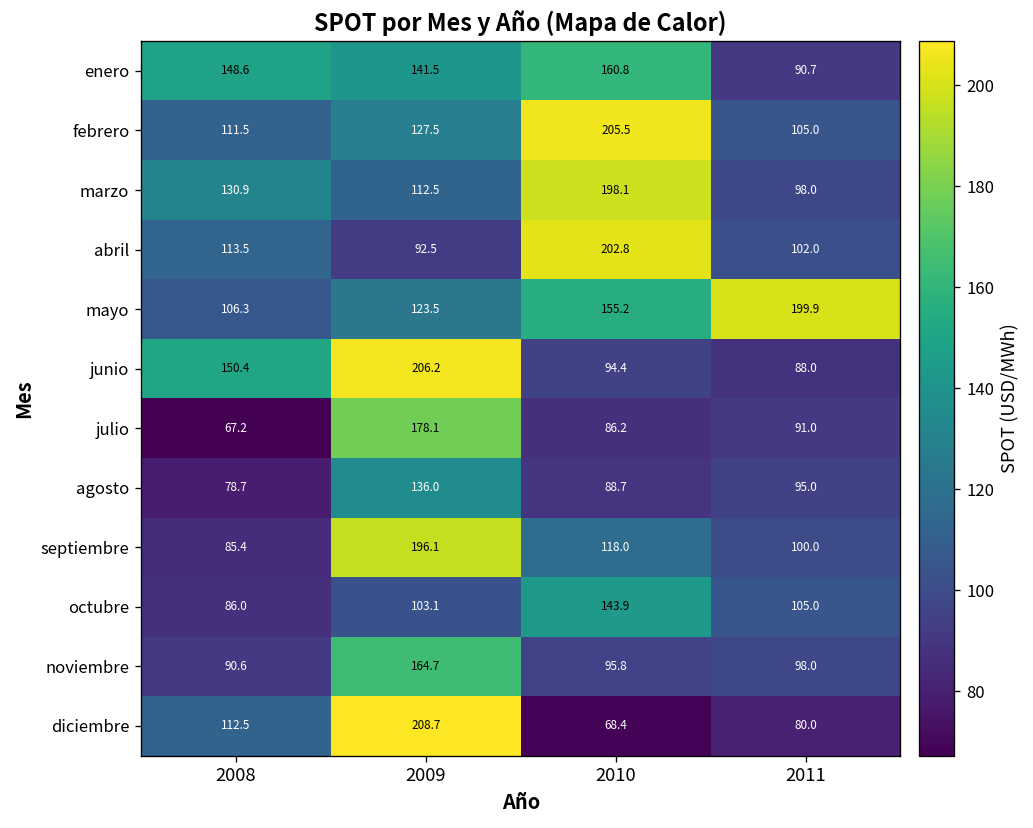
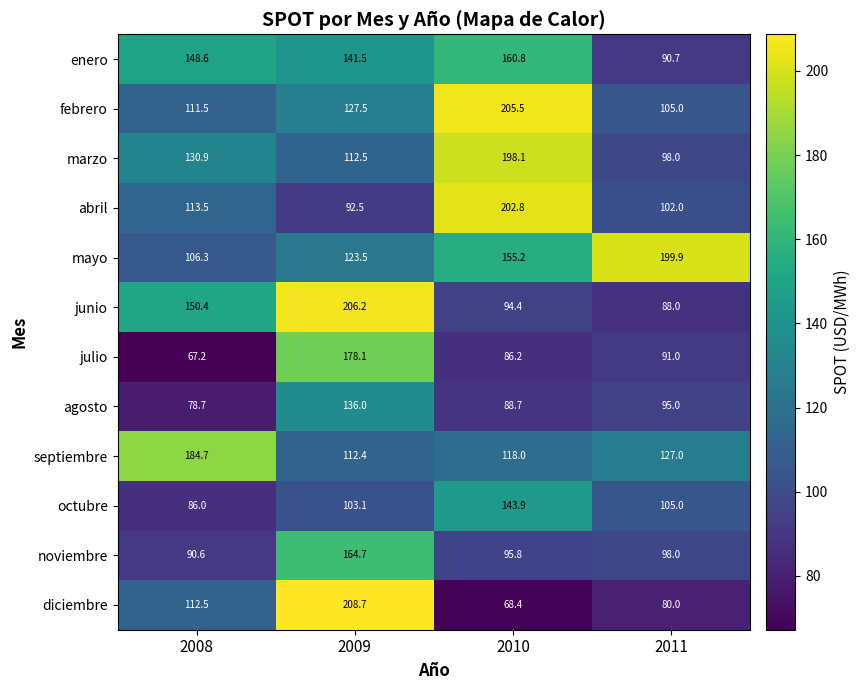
septiembre, 2008: 85.4 -> 184.7
septiembre, 2009: 196.1 -> 112.4
septiembre, 2011: 100.0 -> 127.0
